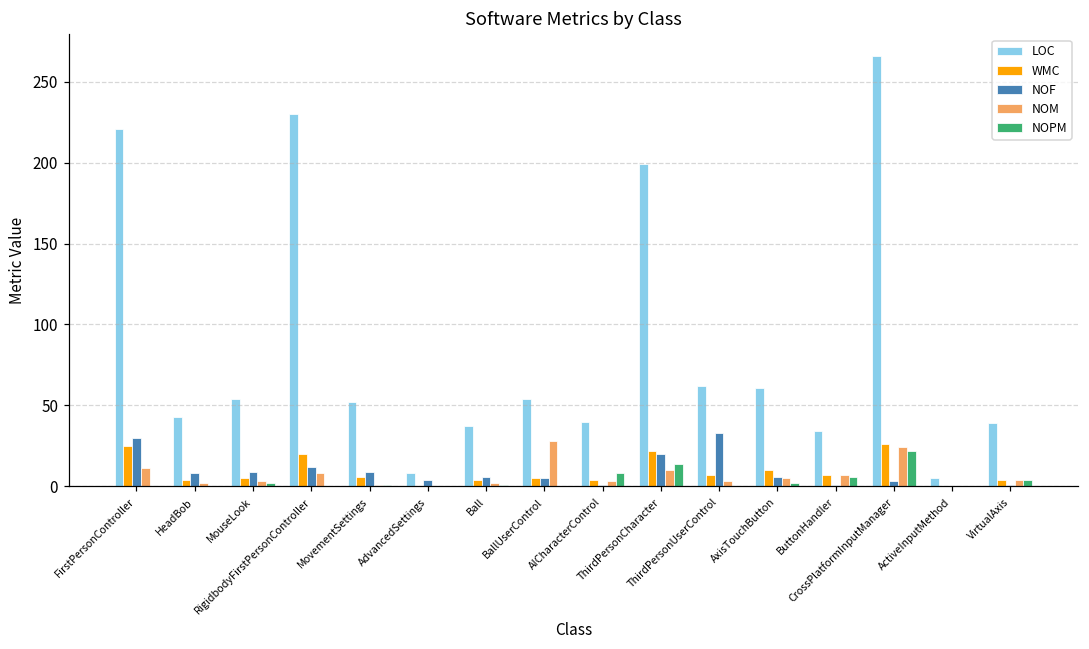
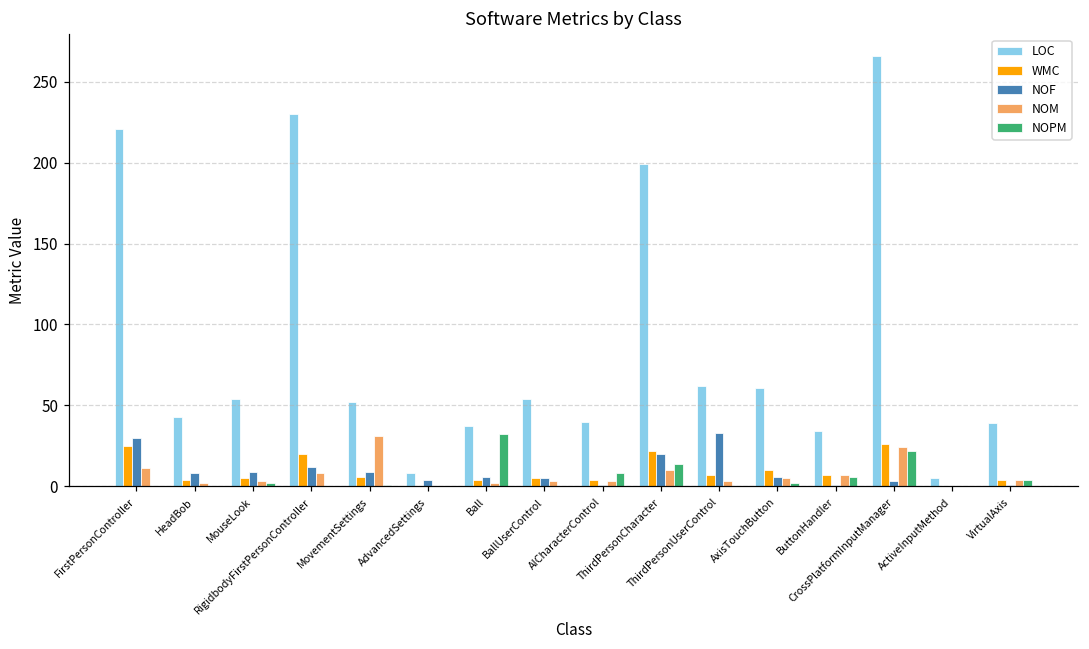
NOM, MovementSettings: 1 -> 31
NOPM, Ball: 1 -> 32
NOM, BallUserControl: 28 -> 3
